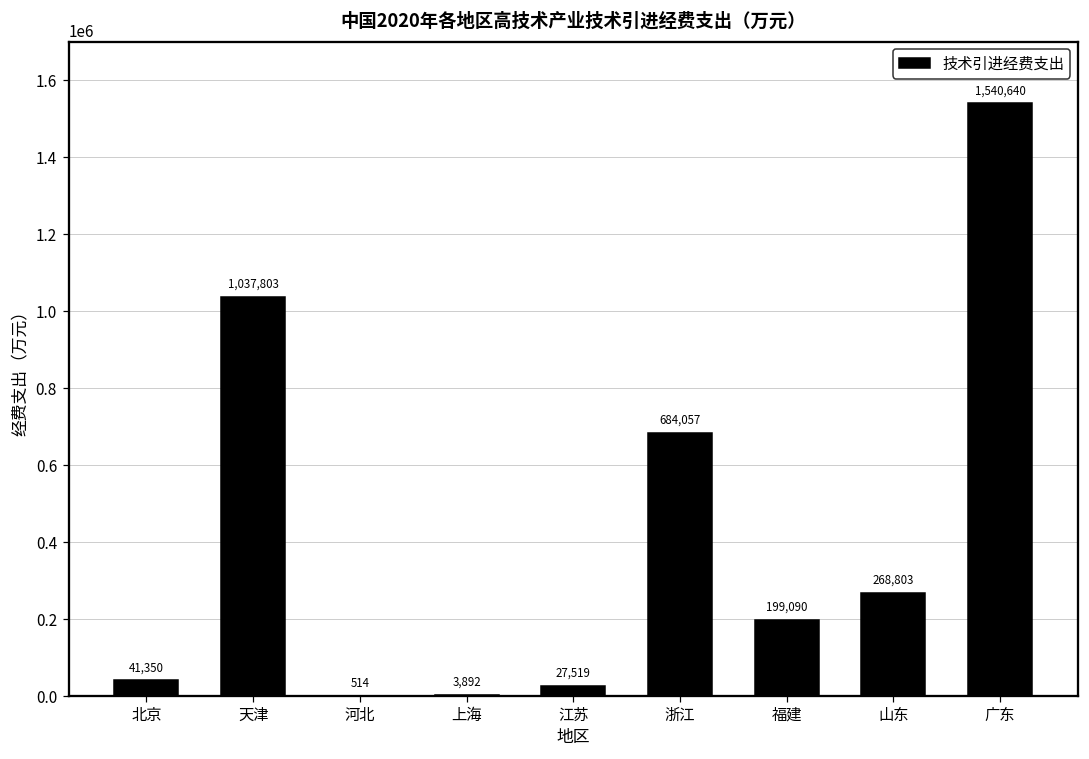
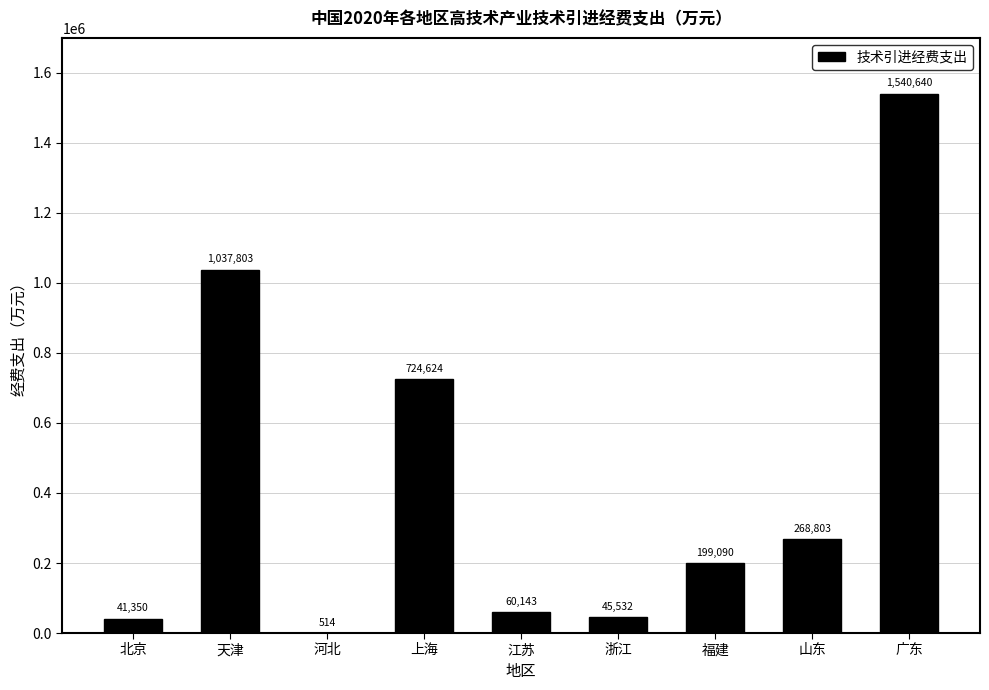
上海: 3,892 -> 724,624
江苏: 27,519 -> 60,143
浙江: 684,057 -> 45,532
